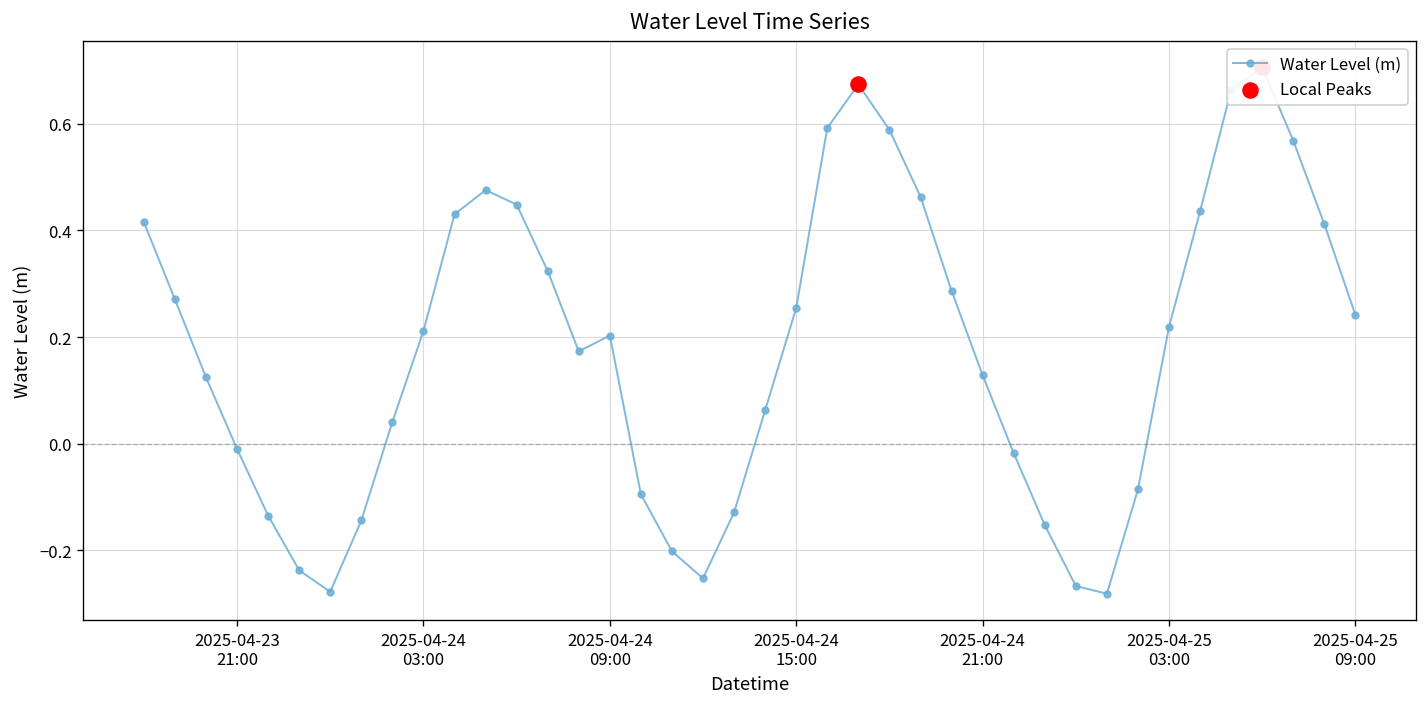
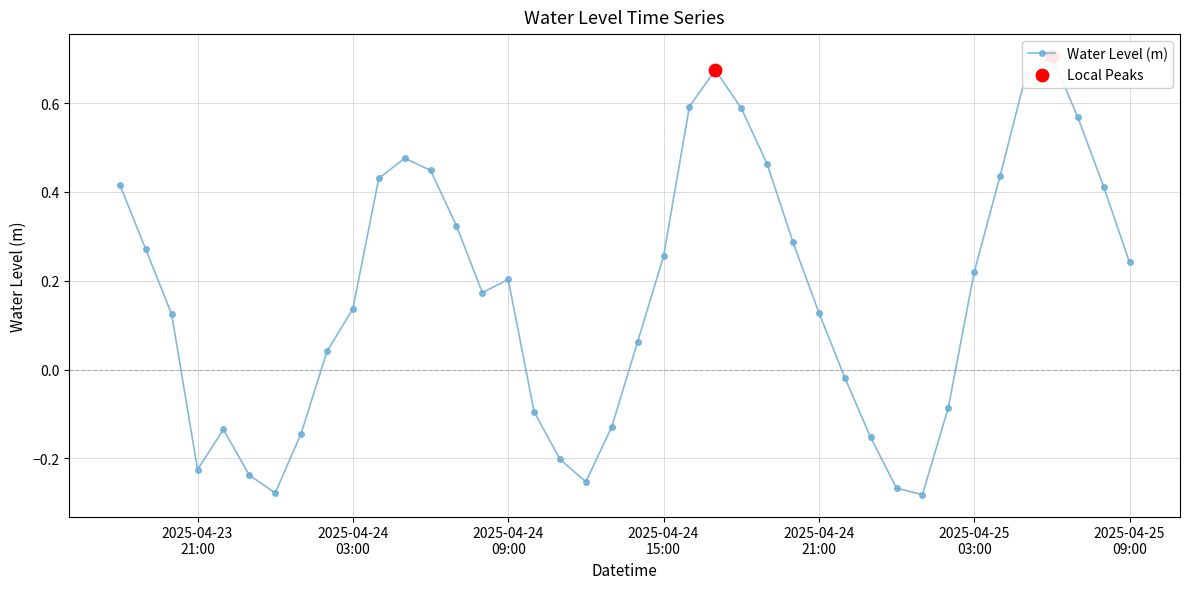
Water Level (m), 2025-04-23 21:00: -0.01 -> -0.23
Water Level (m), 2025-04-24 03:00: 0.21 -> 0.14
